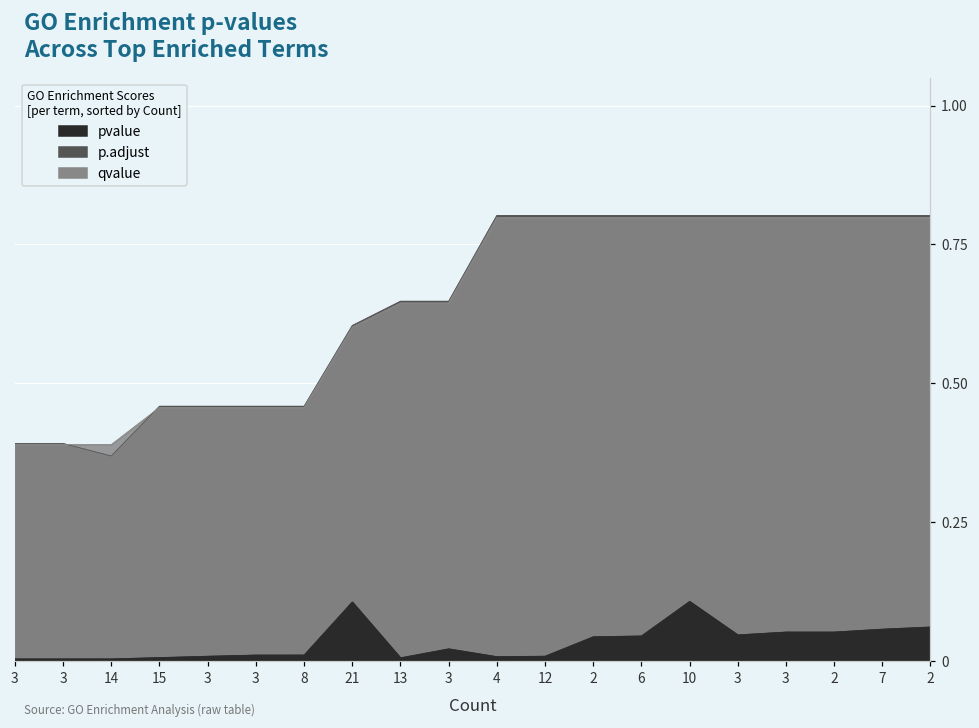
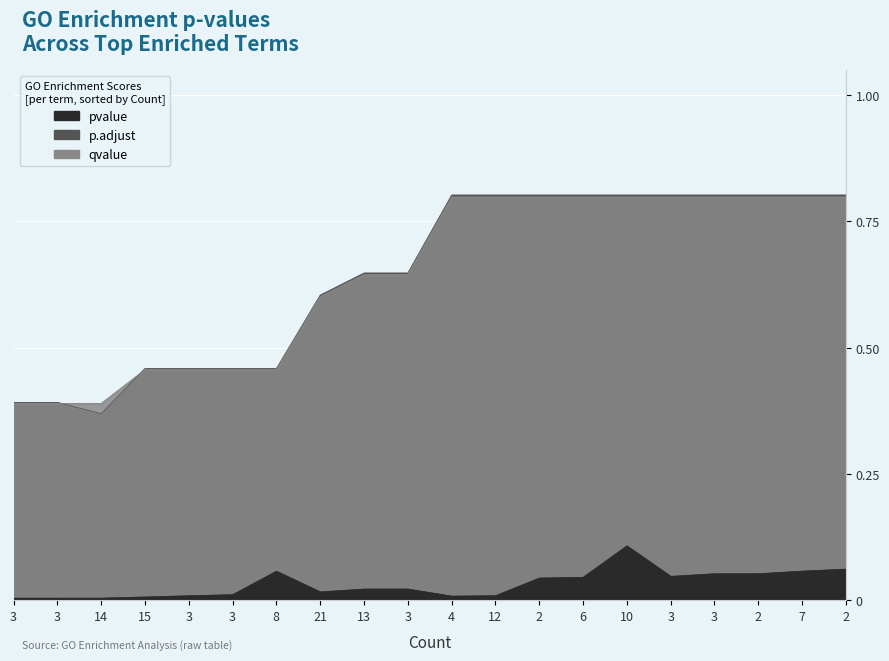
pvalue, 8: 0.01 -> 0.06
pvalue, 21: 0.11 -> 0.02
pvalue, 13: 0.01 -> 0.02
